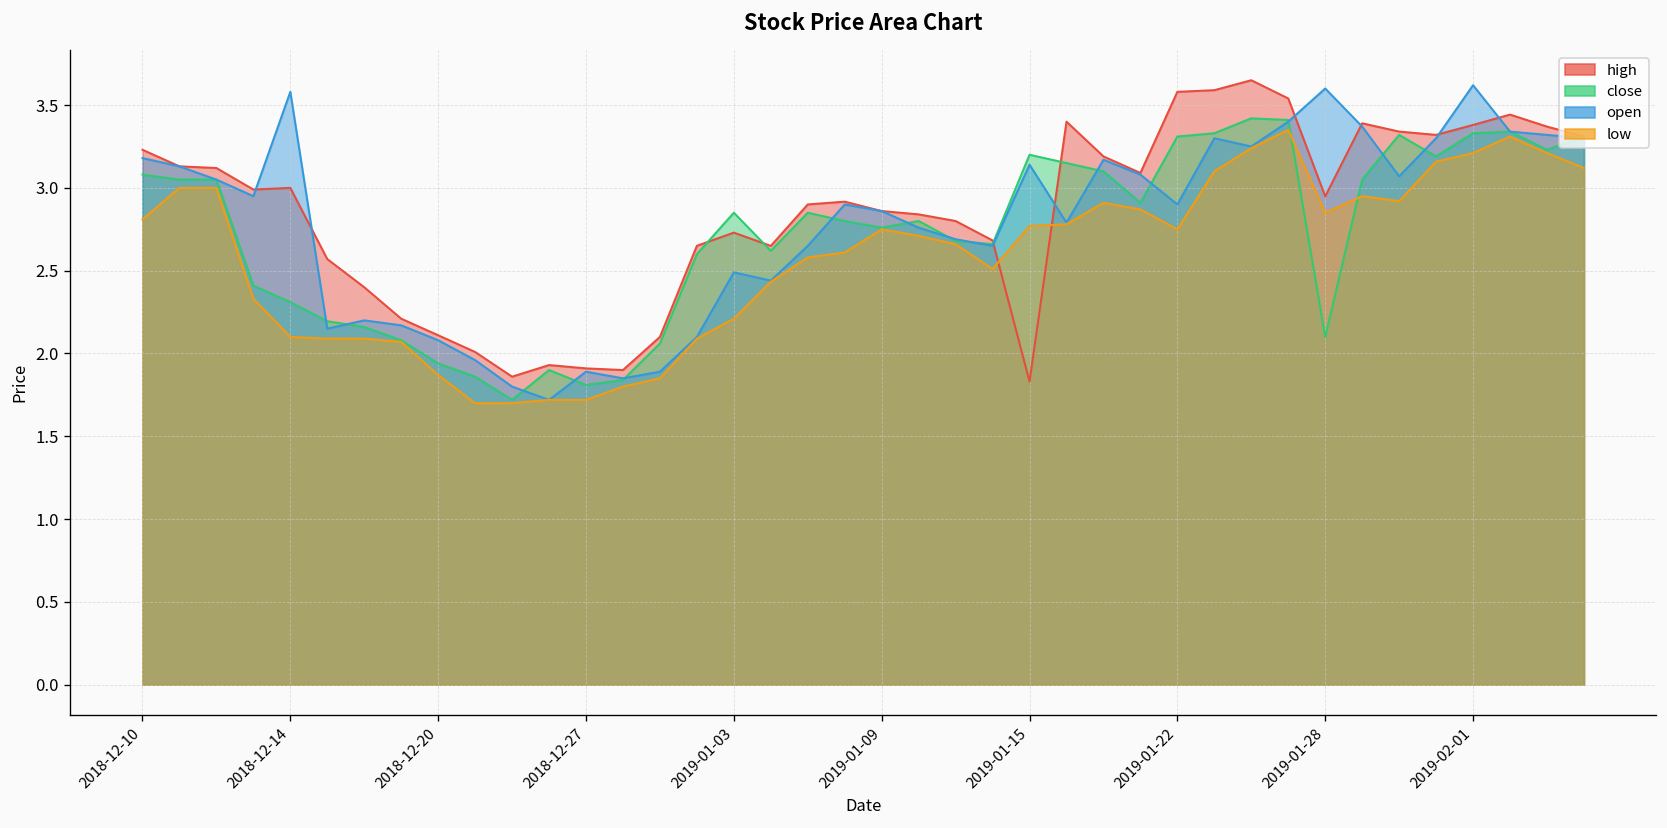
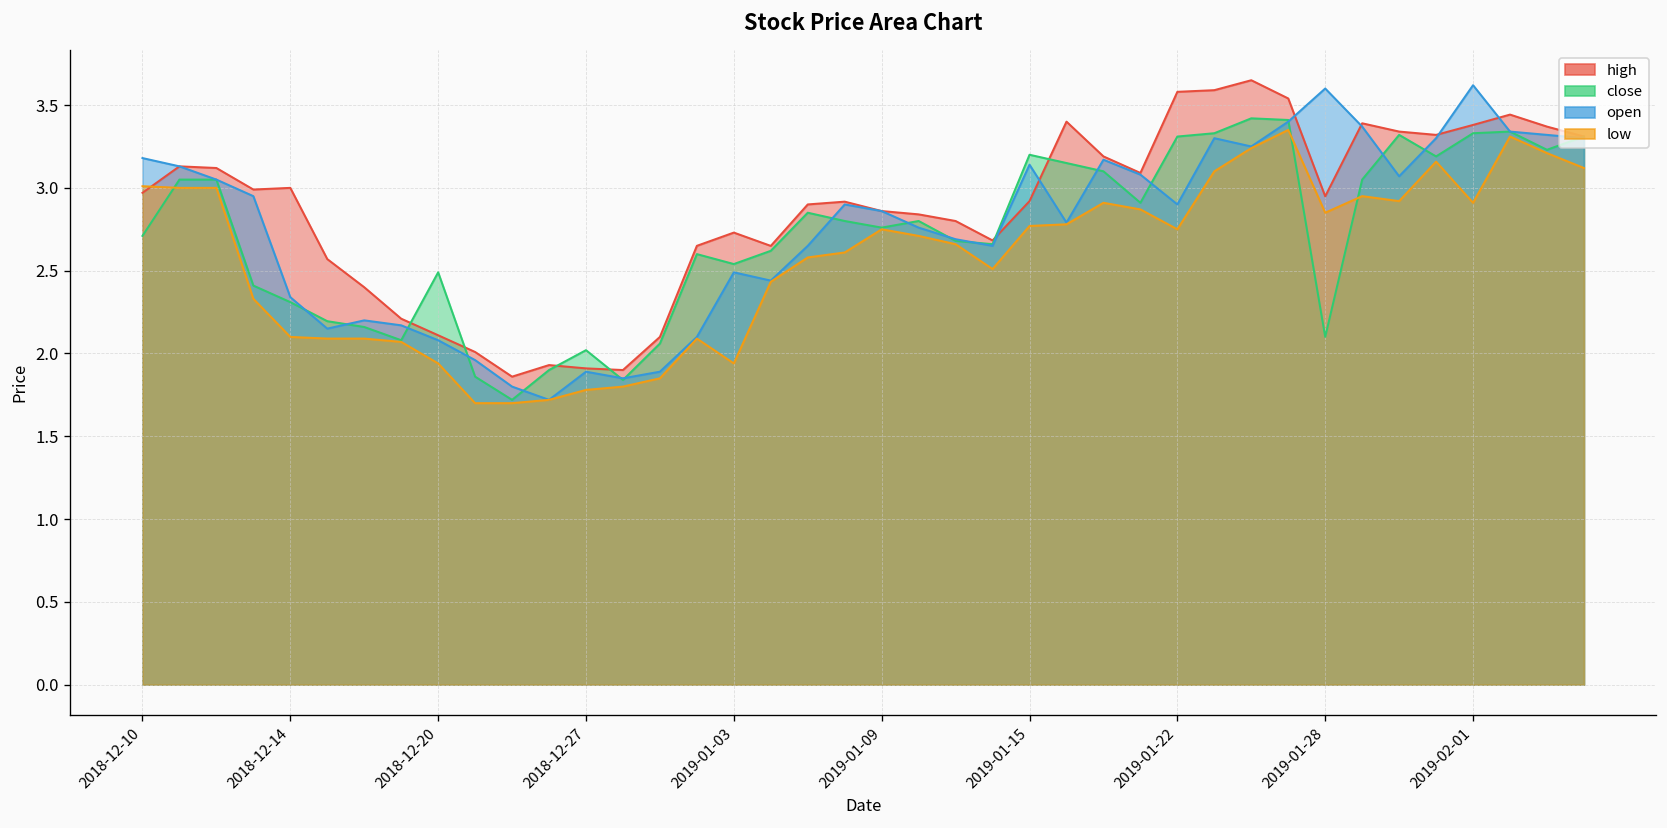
high, 2018-12-10: 3.23 -> 2.97
close, 2018-12-10: 3.08 -> 2.71
low, 2018-12-10: 2.81 -> 3.01
open, 2018-12-14: 3.58 -> 2.34
close, 2018-12-20: 1.94 -> 2.49
low, 2018-12-20: 1.87 -> 1.94
close, 2018-12-27: 1.81 -> 2.02
low, 2018-12-27: 1.72 -> 1.78
close, 2019-01-03: 2.85 -> 2.54
low, 2019-01-03: 2.21 -> 1.94
high, 2019-01-15: 1.83 -> 2.92
low, 2019-02-01: 3.21 -> 2.91
